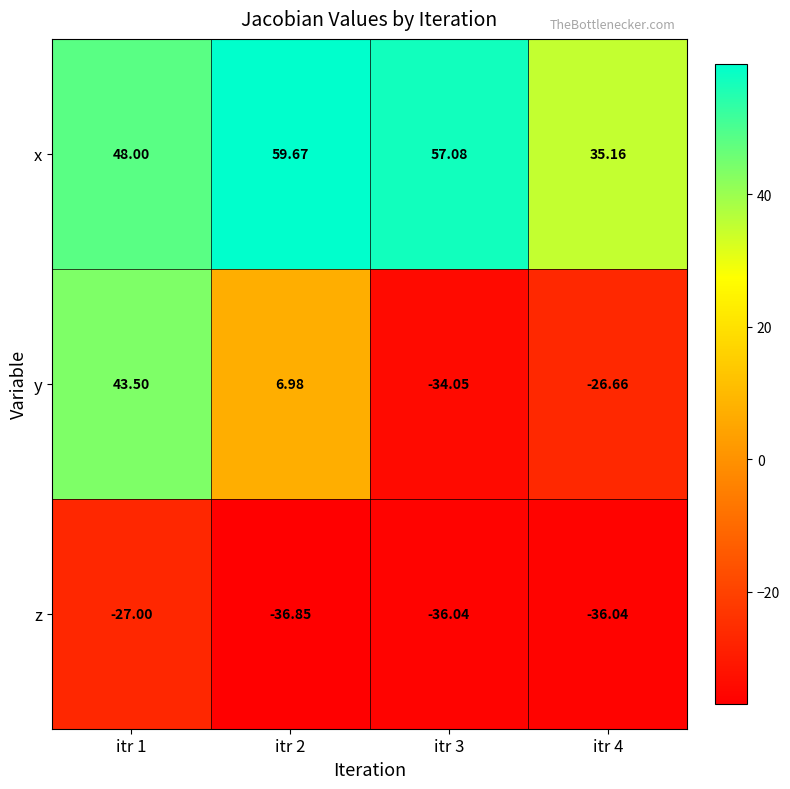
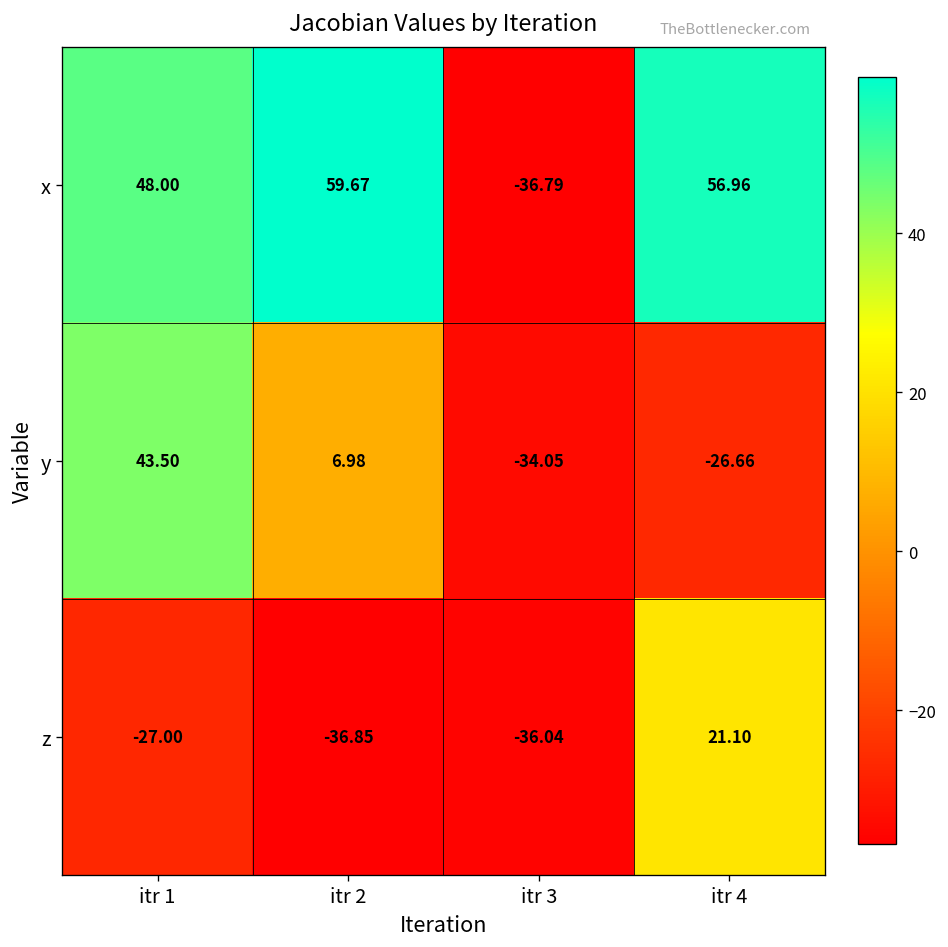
x, itr 3: 57.08 -> -36.79
x, itr 4: 35.16 -> 56.96
z, itr 4: -36.04 -> 21.10
